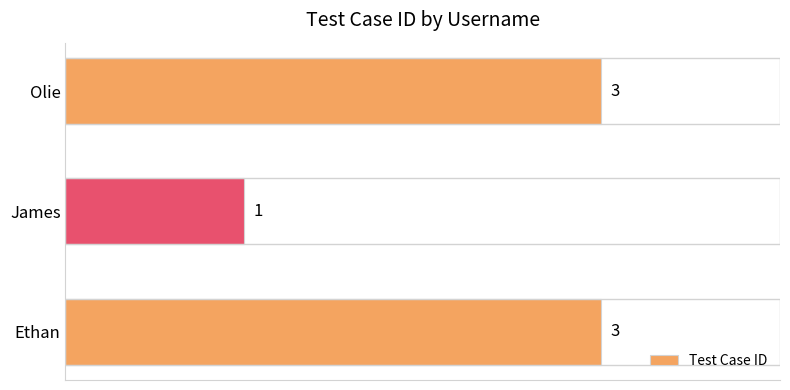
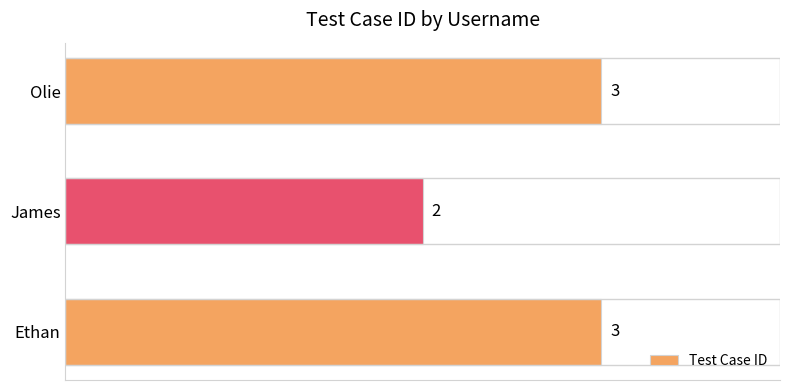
James: 1 -> 2
